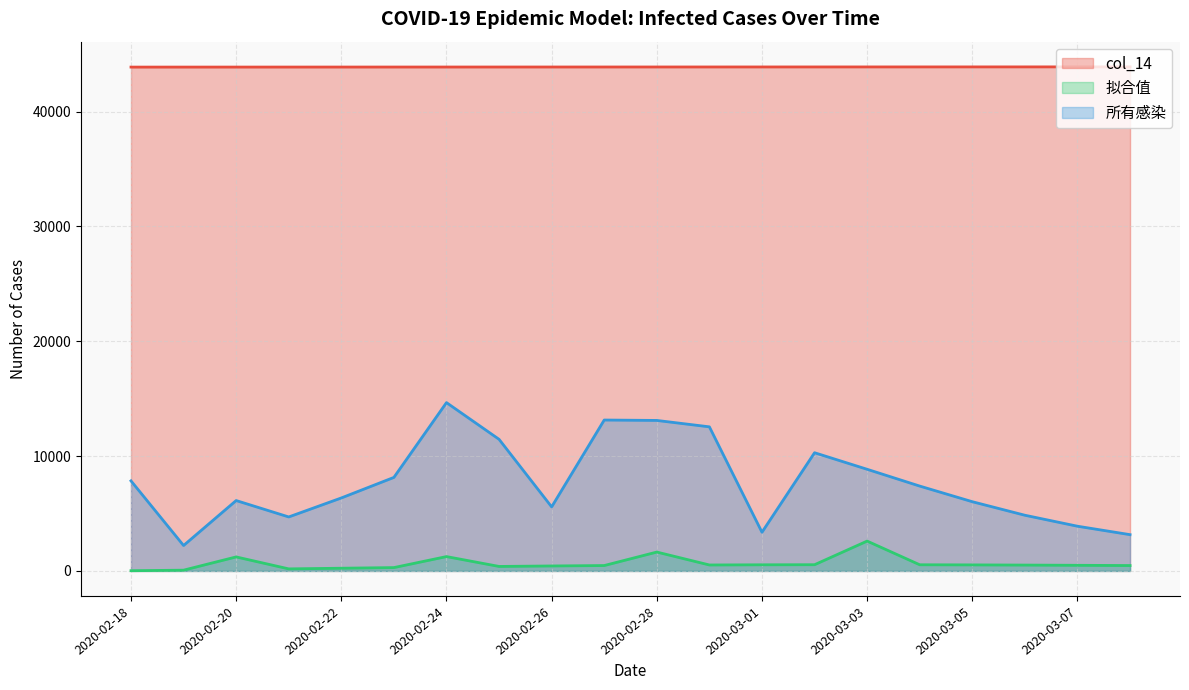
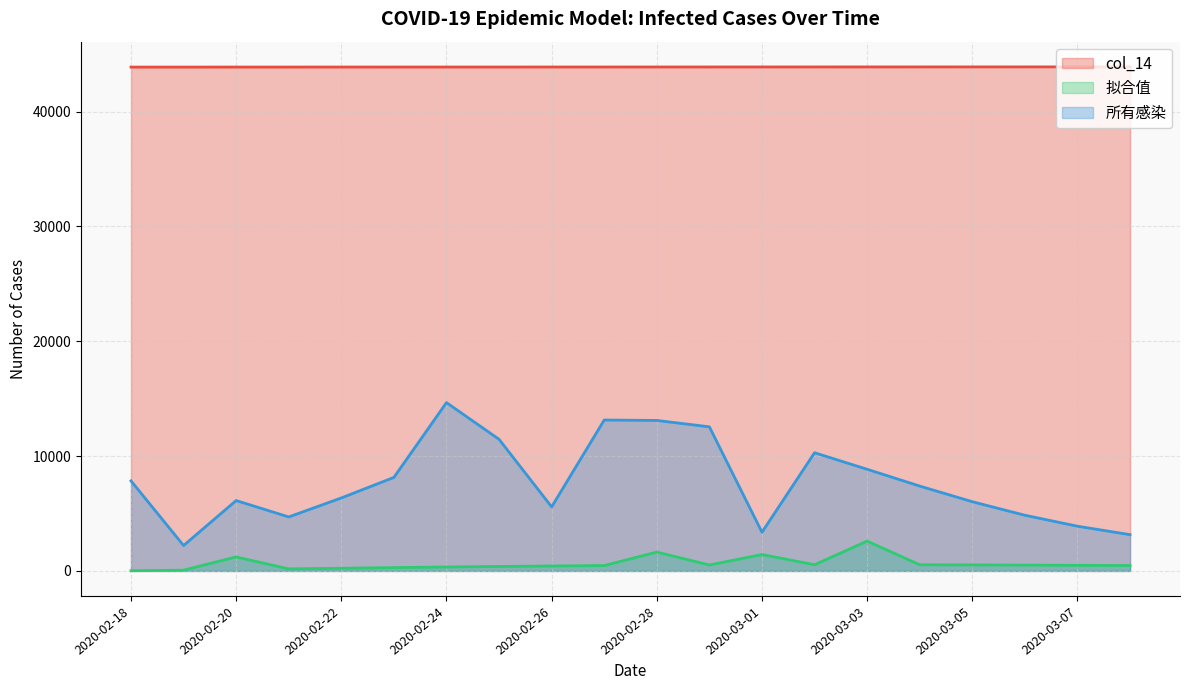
拟合值, 2020-02-24: 1300 -> 300
拟合值, 2020-03-01: 500 -> 1400
